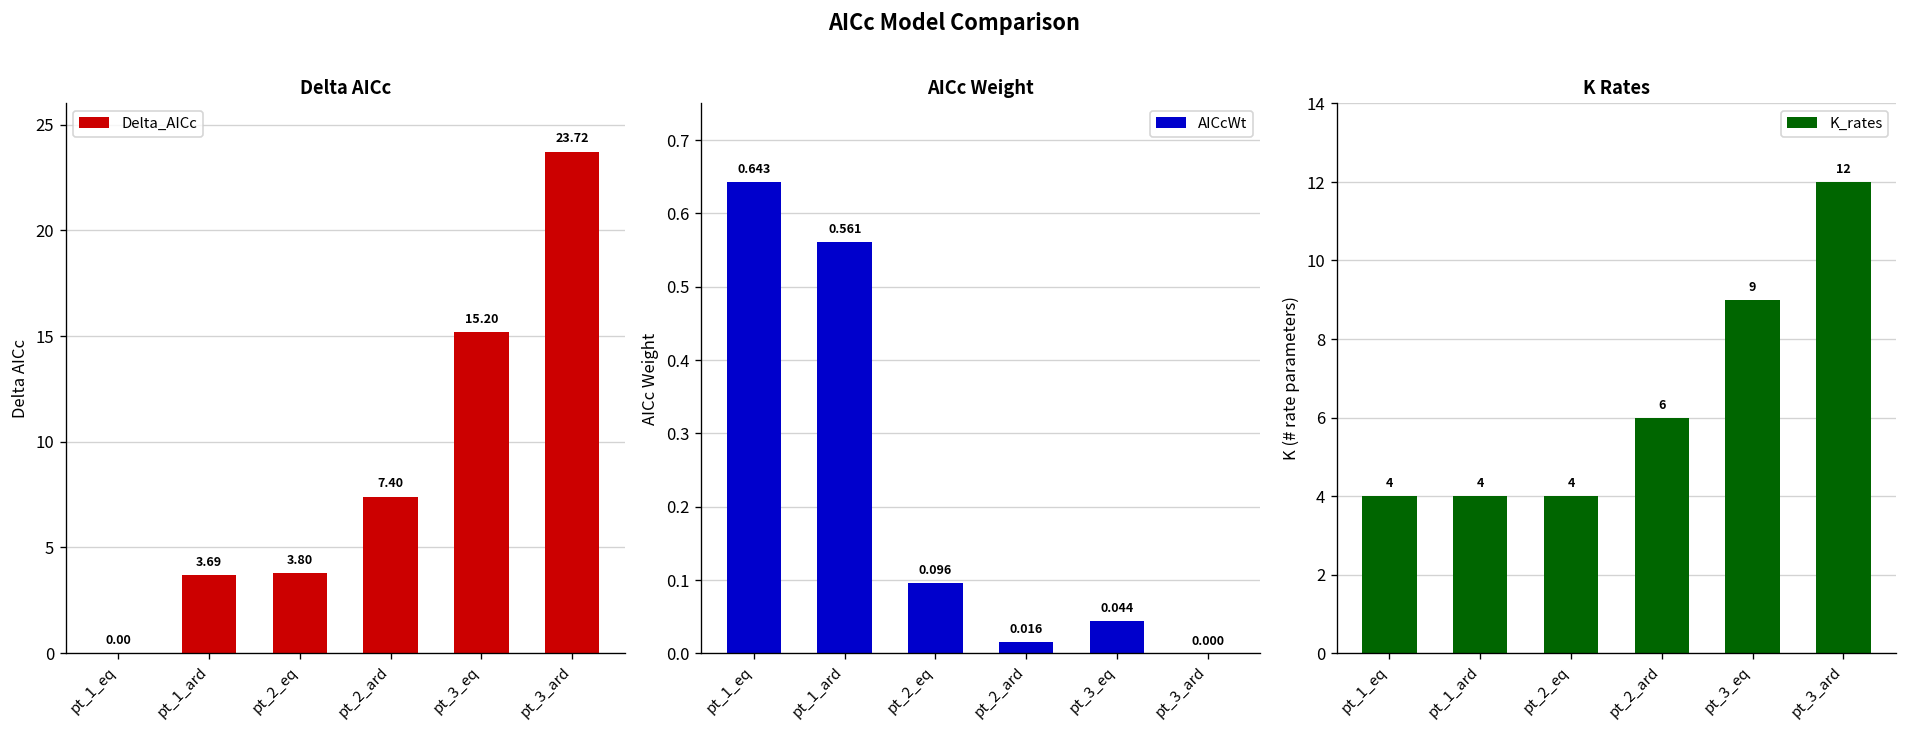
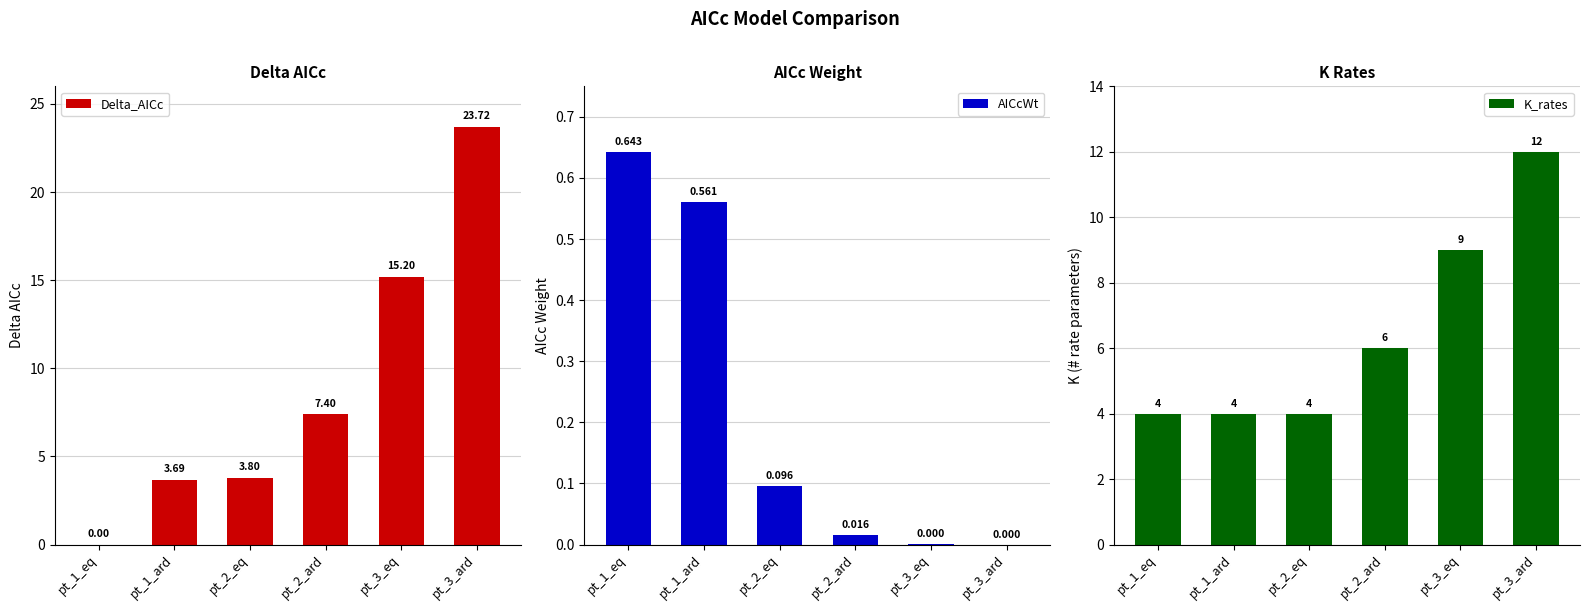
AICc Weight, pt_3_eq: 0.044 -> 0.000
